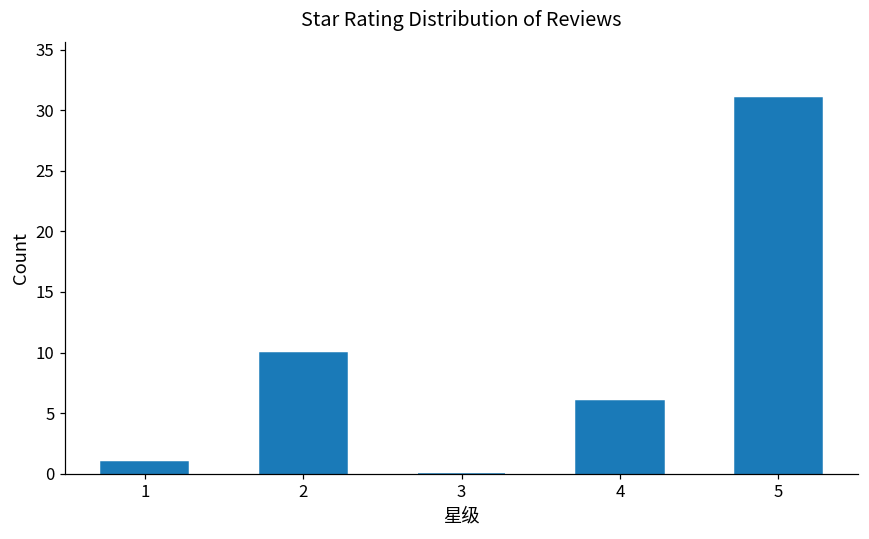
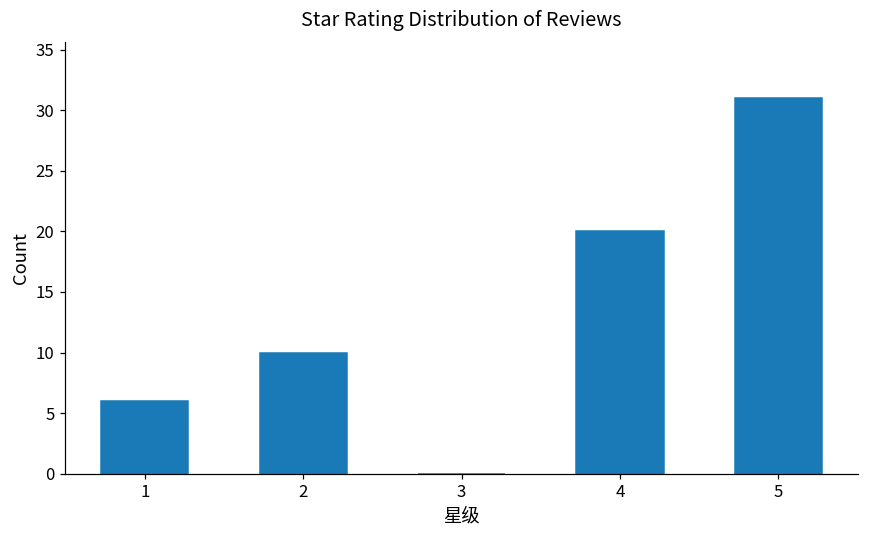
1: 1 -> 6
4: 6 -> 20
